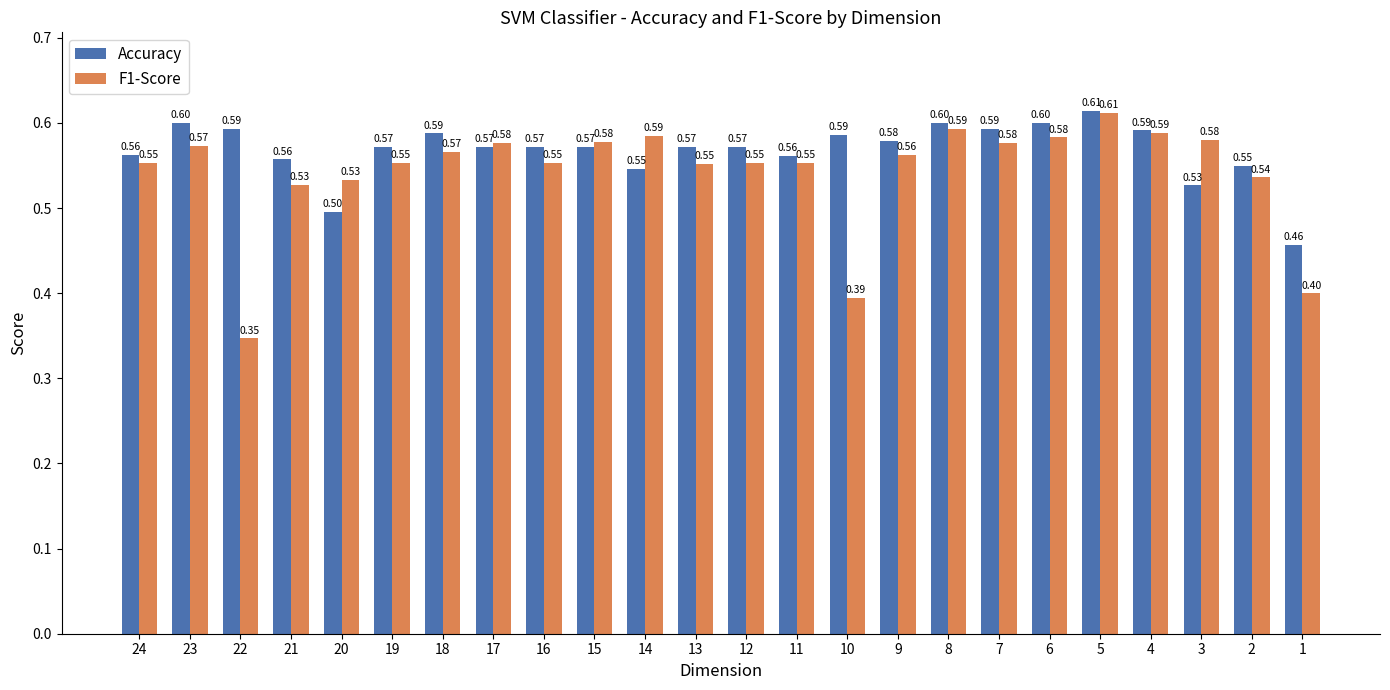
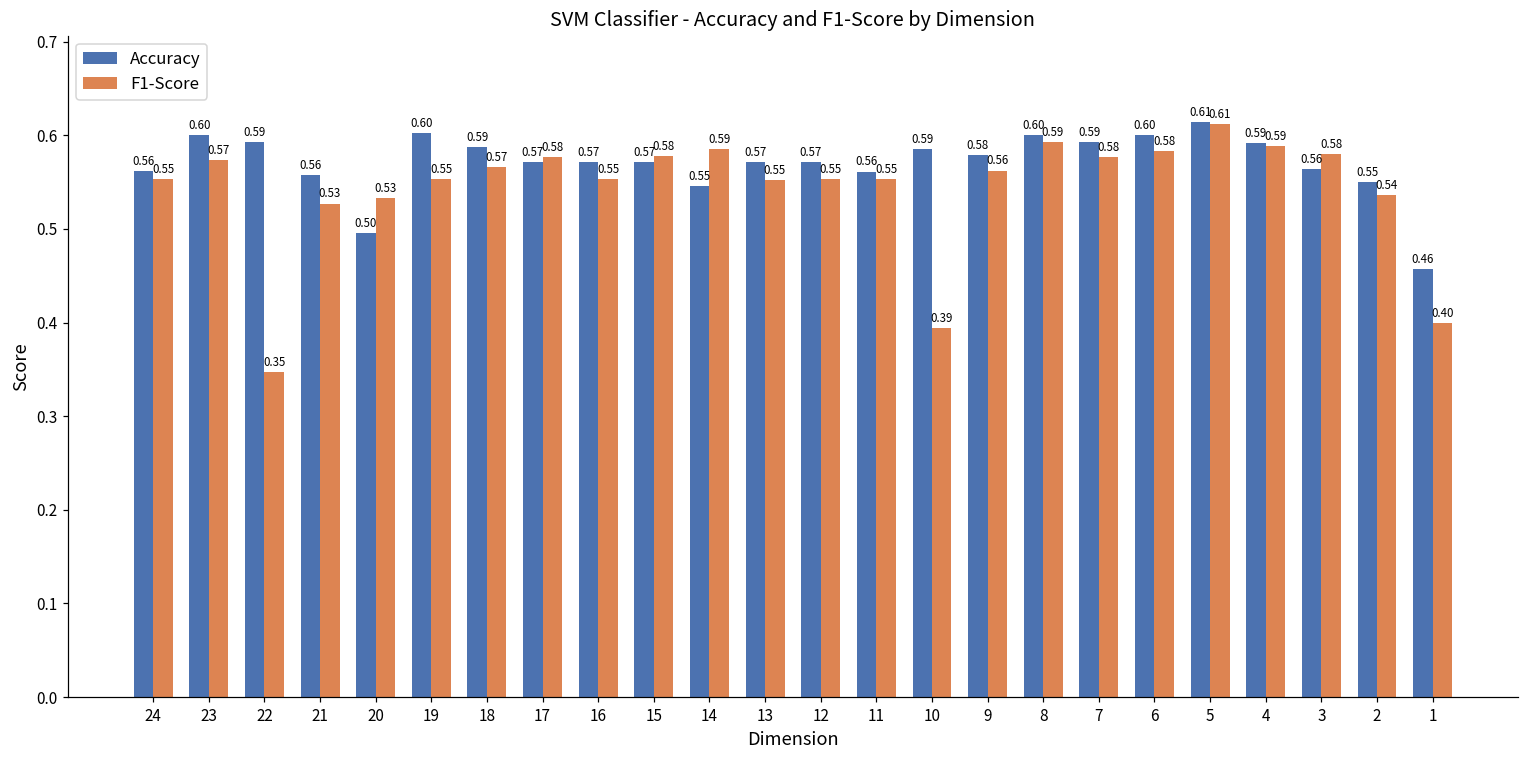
Accuracy, 19: 0.57 -> 0.60
Accuracy, 3: 0.53 -> 0.56
